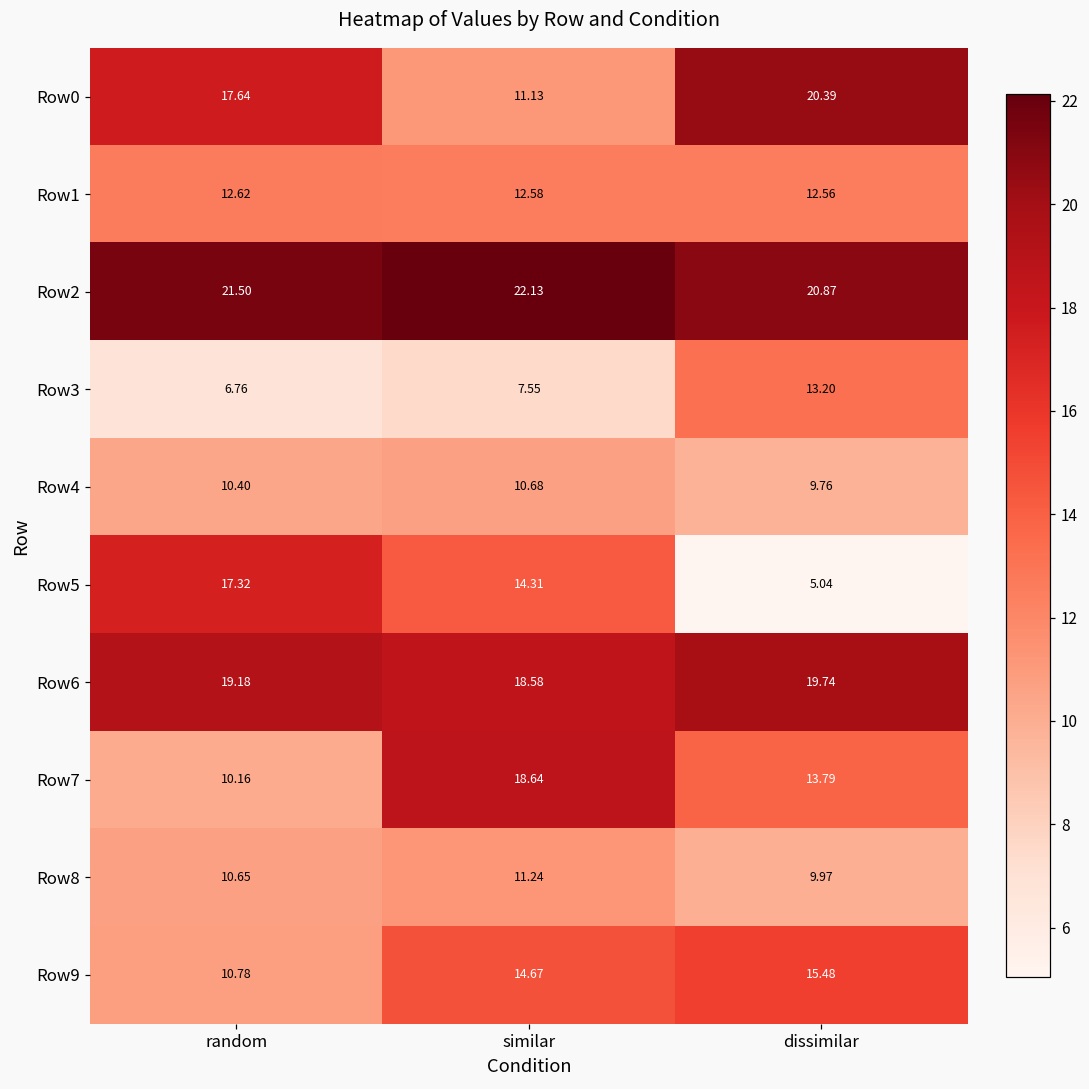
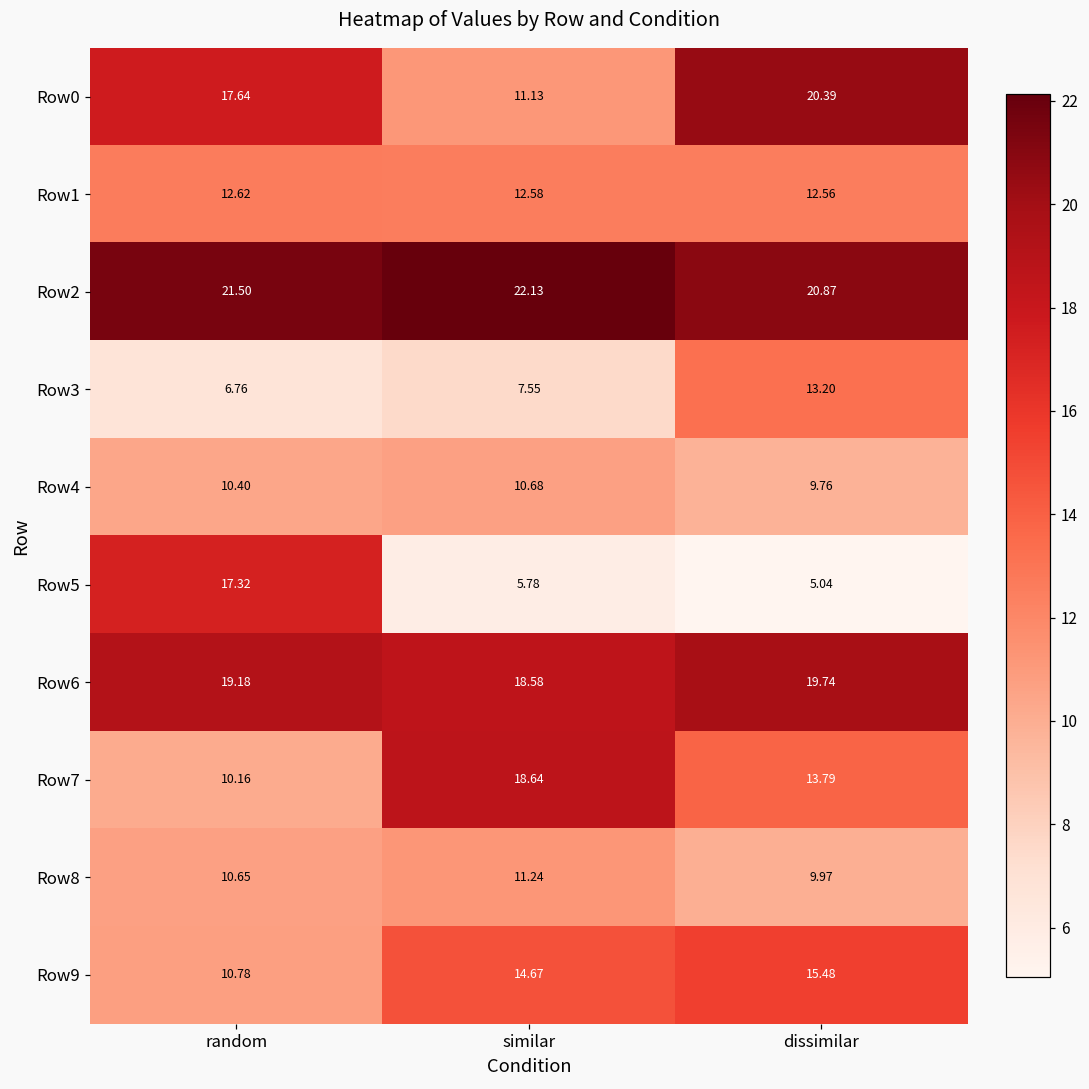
Row5, similar: 14.31 -> 5.78
